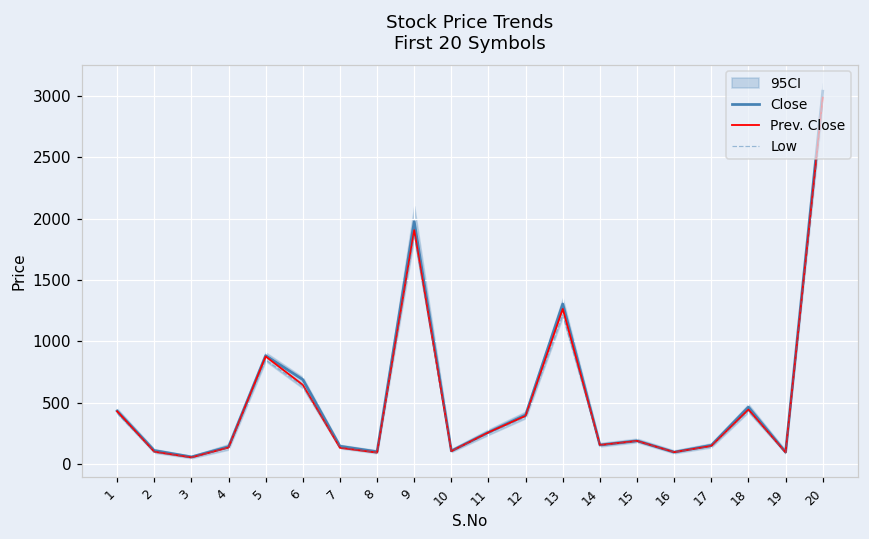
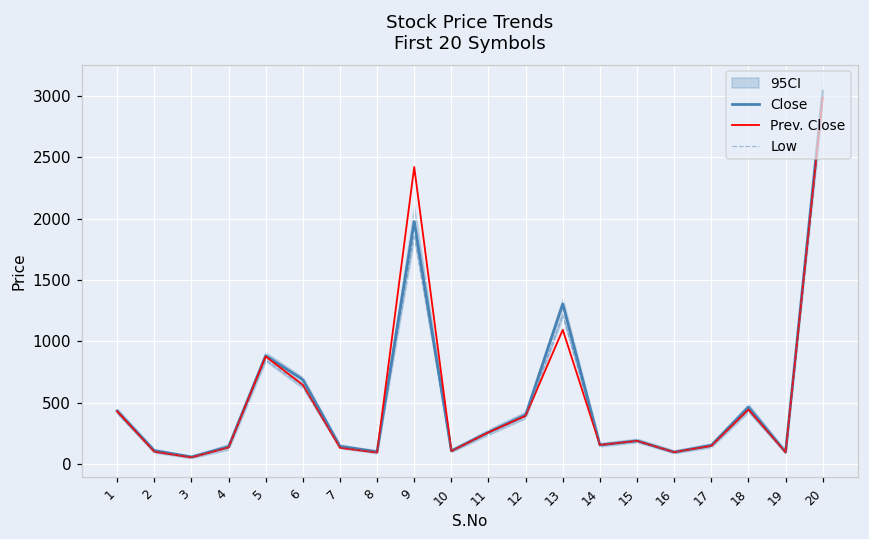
Prev. Close, 9: 1910 -> 2420
Prev. Close, 13: 1270 -> 1100
